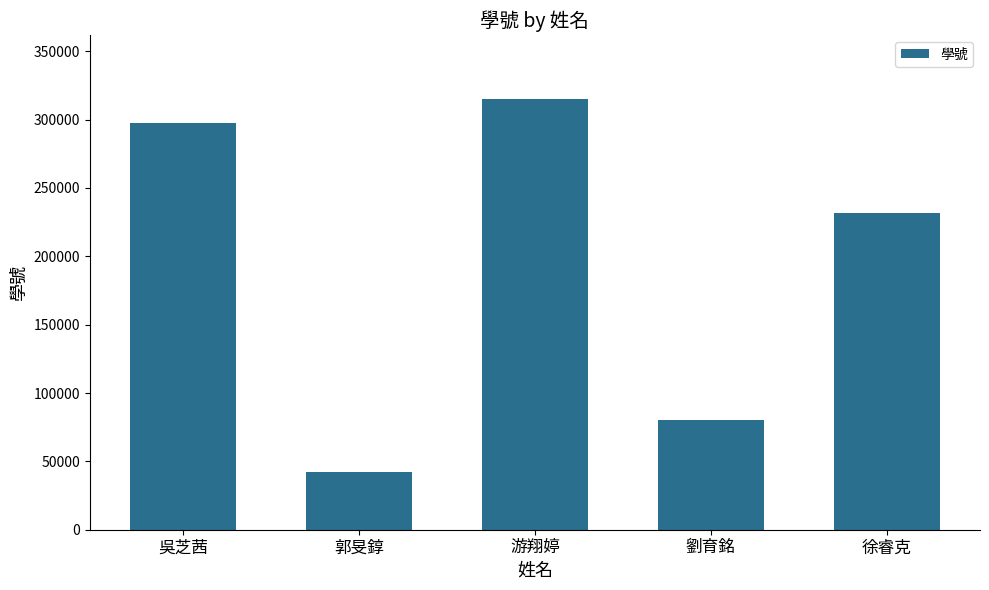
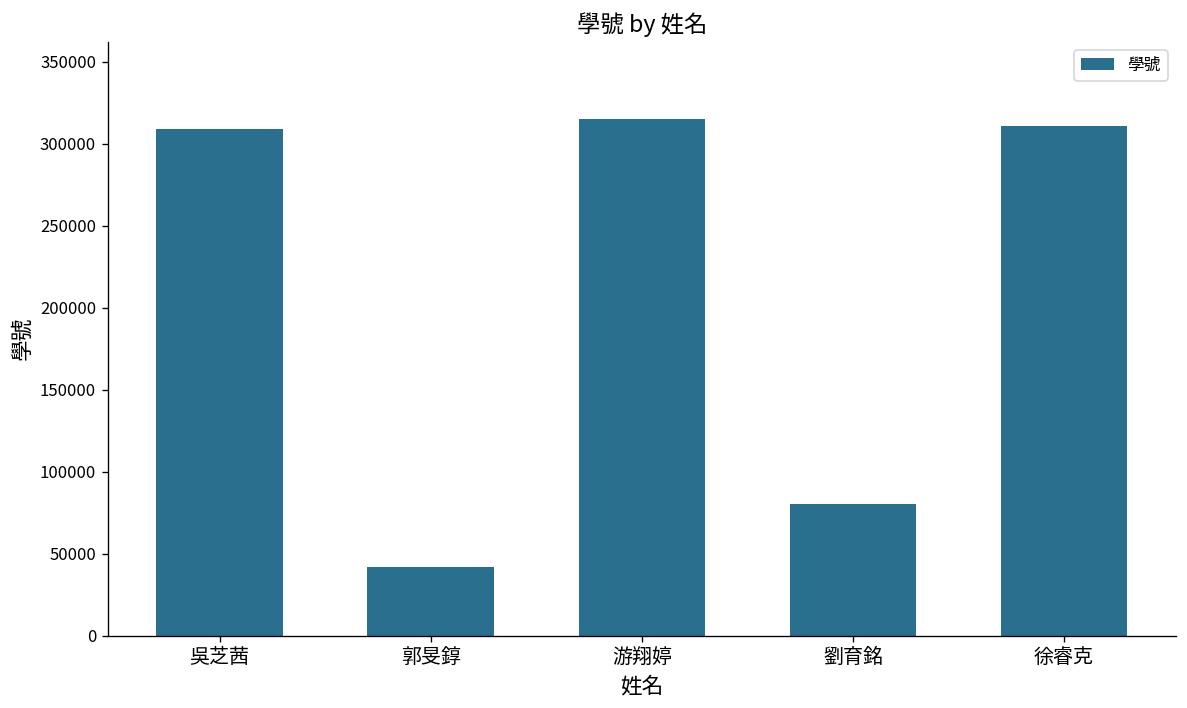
吳芝茜: 298000 -> 309000
徐睿克: 232000 -> 311000
